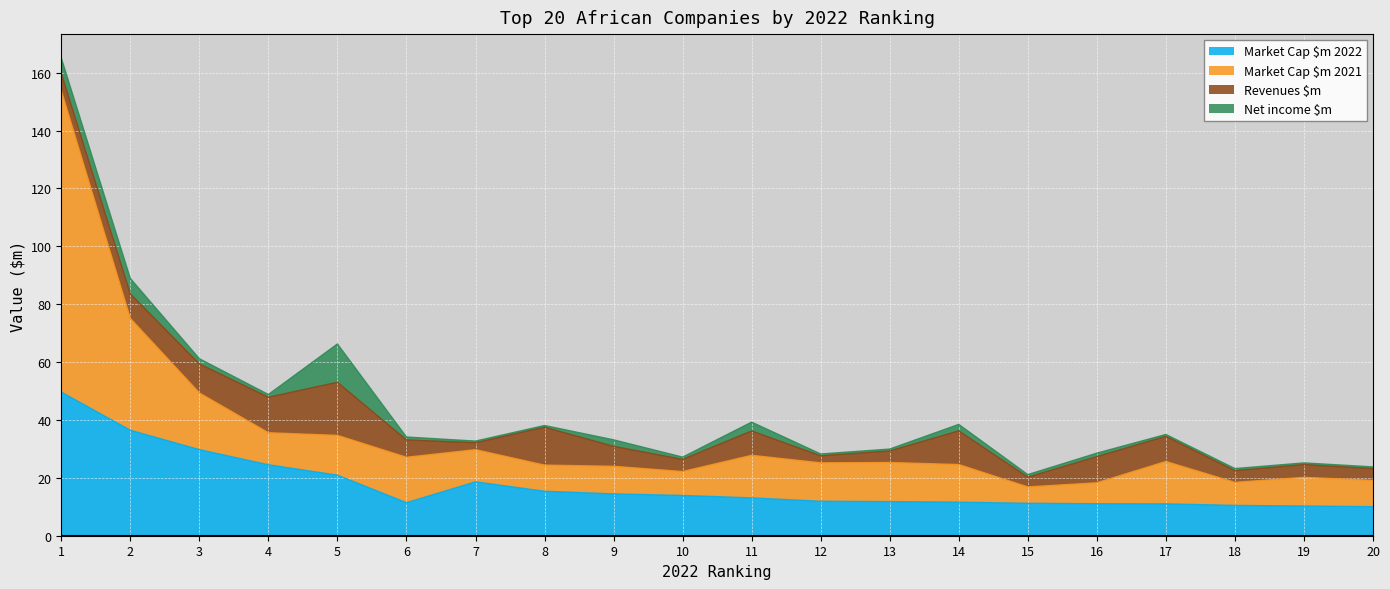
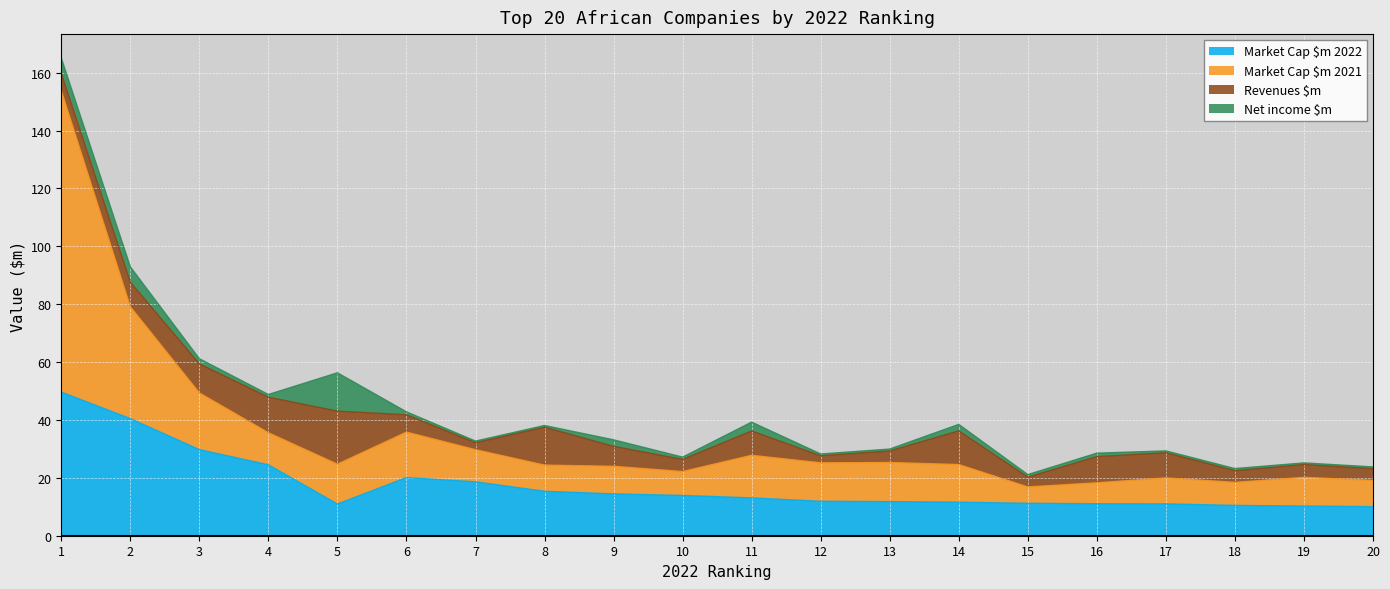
Market Cap $m 2022, 2: 36 -> 40
Market Cap $m 2022, 5: 21 -> 11
Market Cap $m 2022, 6: 11 -> 20
Market Cap $m 2021, 17: 15 -> 9
